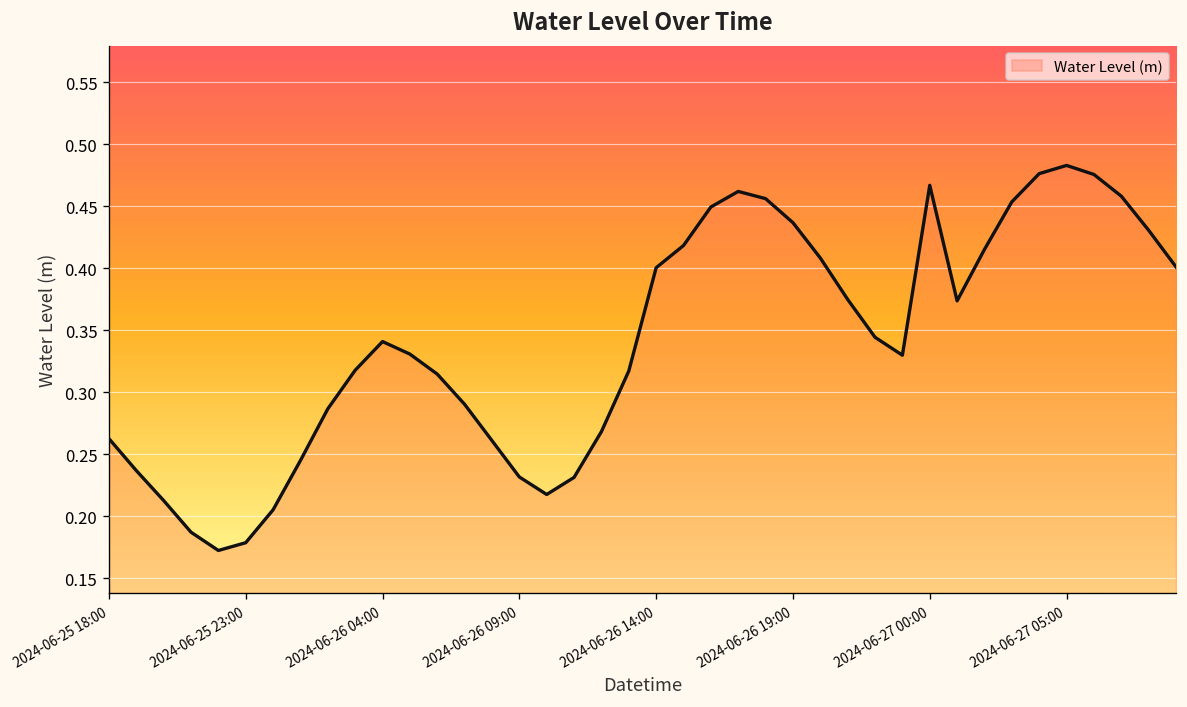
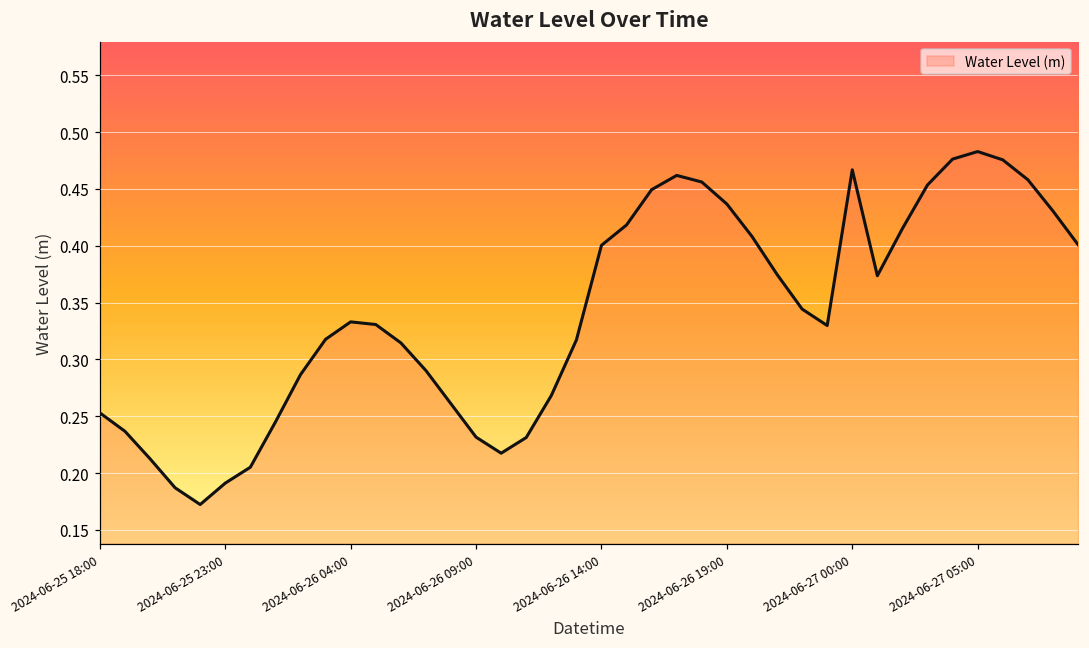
2024-06-25 18:00: 0.263 -> 0.253
2024-06-25 23:00: 0.179 -> 0.191
2024-06-26 04:00: 0.341 -> 0.333
